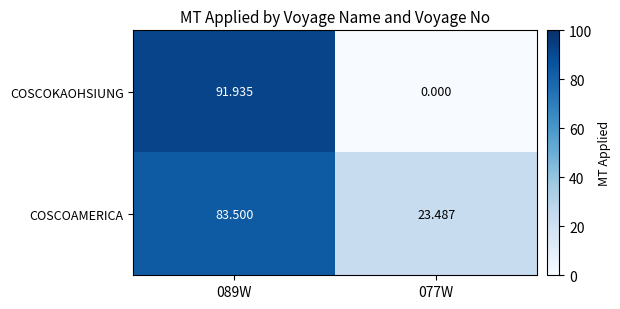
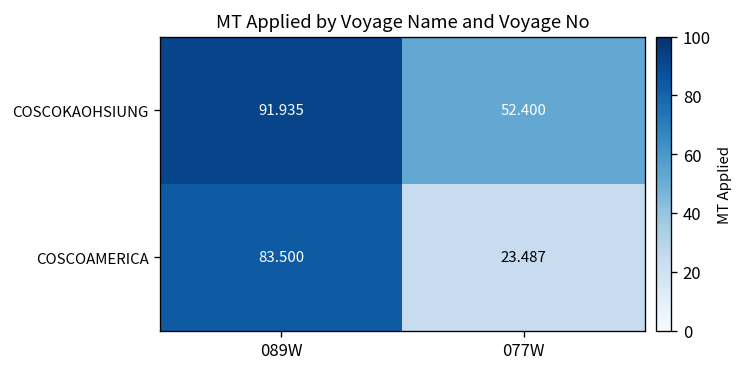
COSCOKAOHSIUNG, 077W: 0.000 -> 52.400
